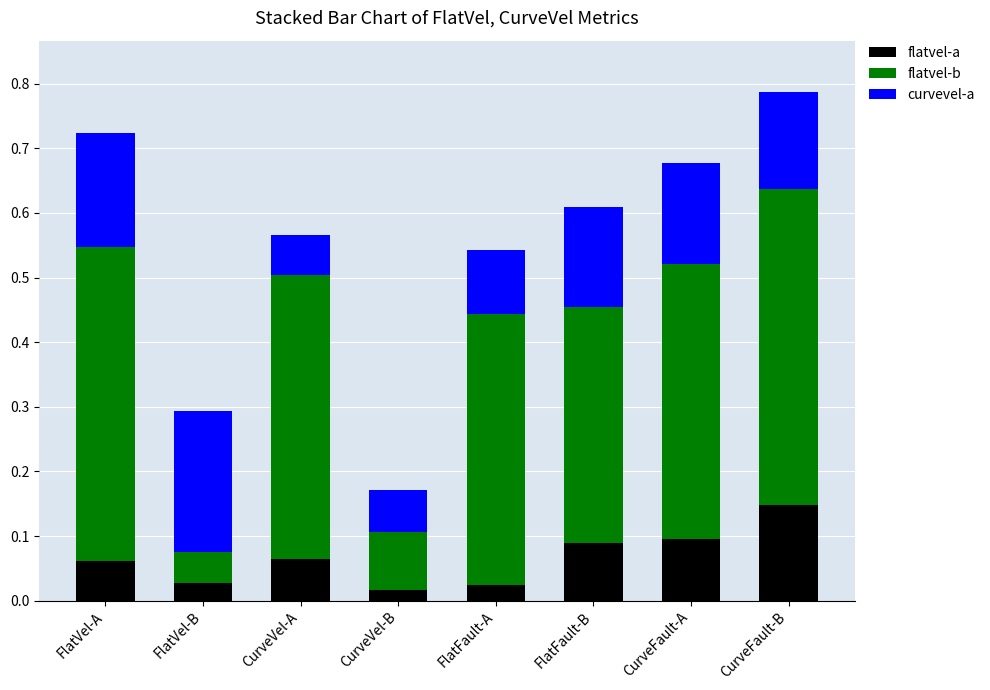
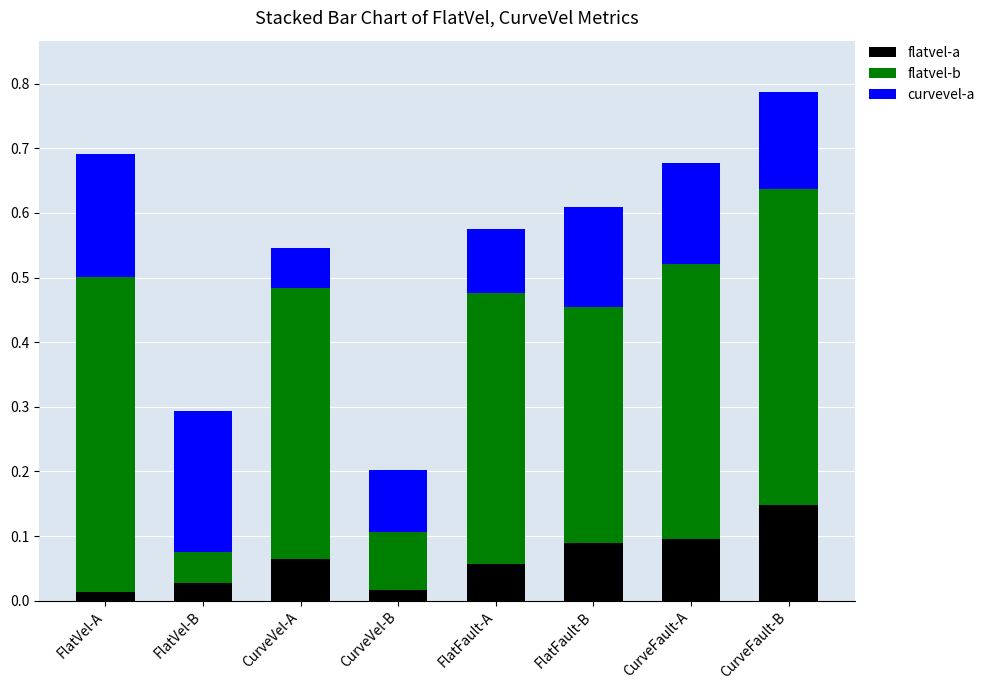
flatvel-a, FlatVel-A: 0.06 -> 0.01
curvevel-a, FlatVel-A: 0.18 -> 0.19
flatvel-b, CurveVel-A: 0.44 -> 0.42
curvevel-a, CurveVel-B: 0.06 -> 0.10
flatvel-a, FlatFault-A: 0.02 -> 0.06
